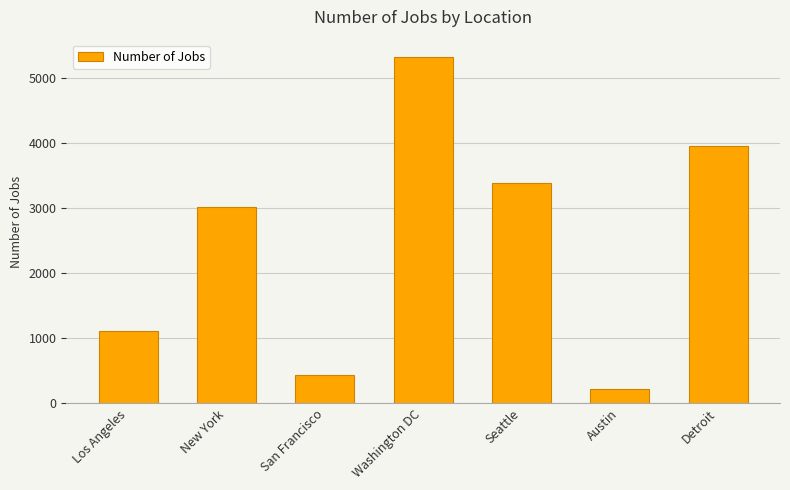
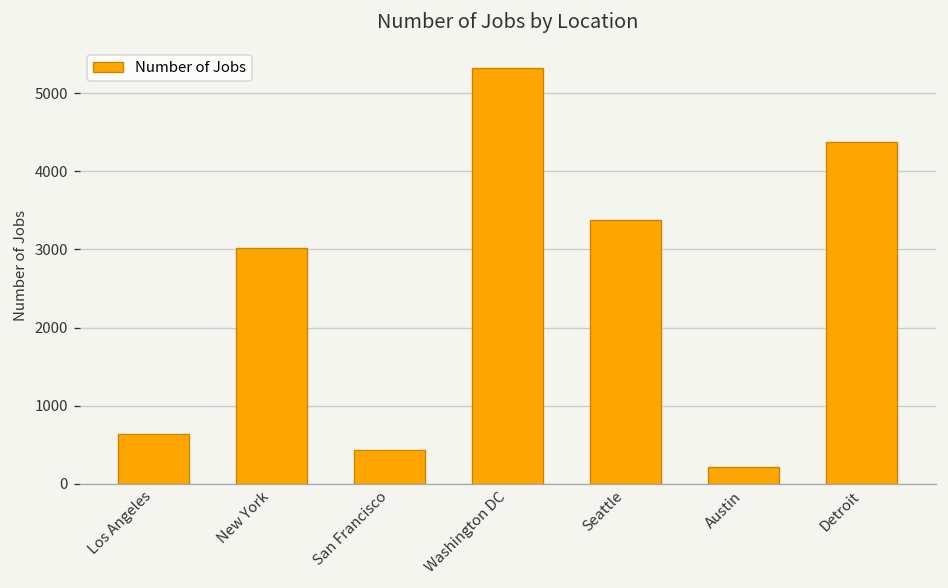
Los Angeles: 1100 -> 600
Detroit: 3900 -> 4400
